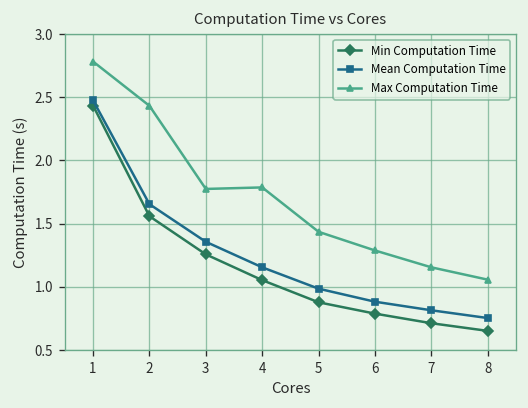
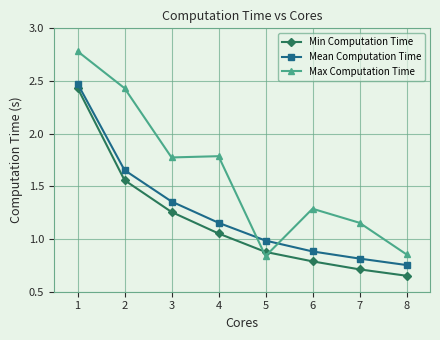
Max Computation Time, 5: 1.44 -> 0.84
Max Computation Time, 8: 1.06 -> 0.85
